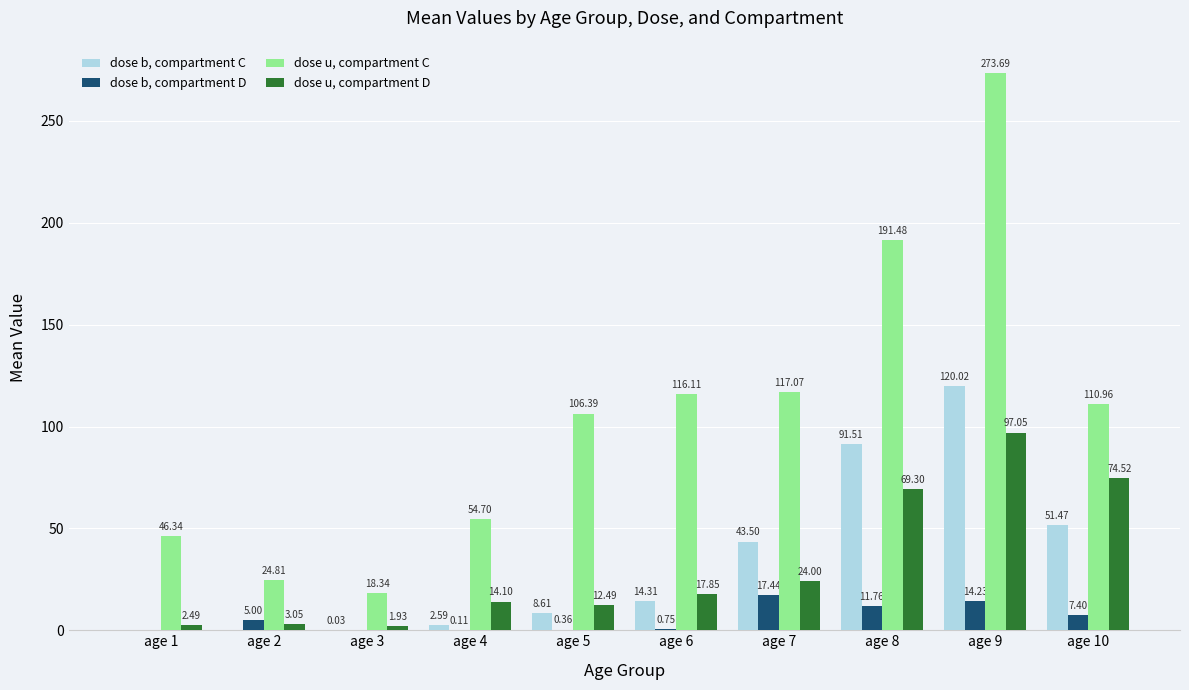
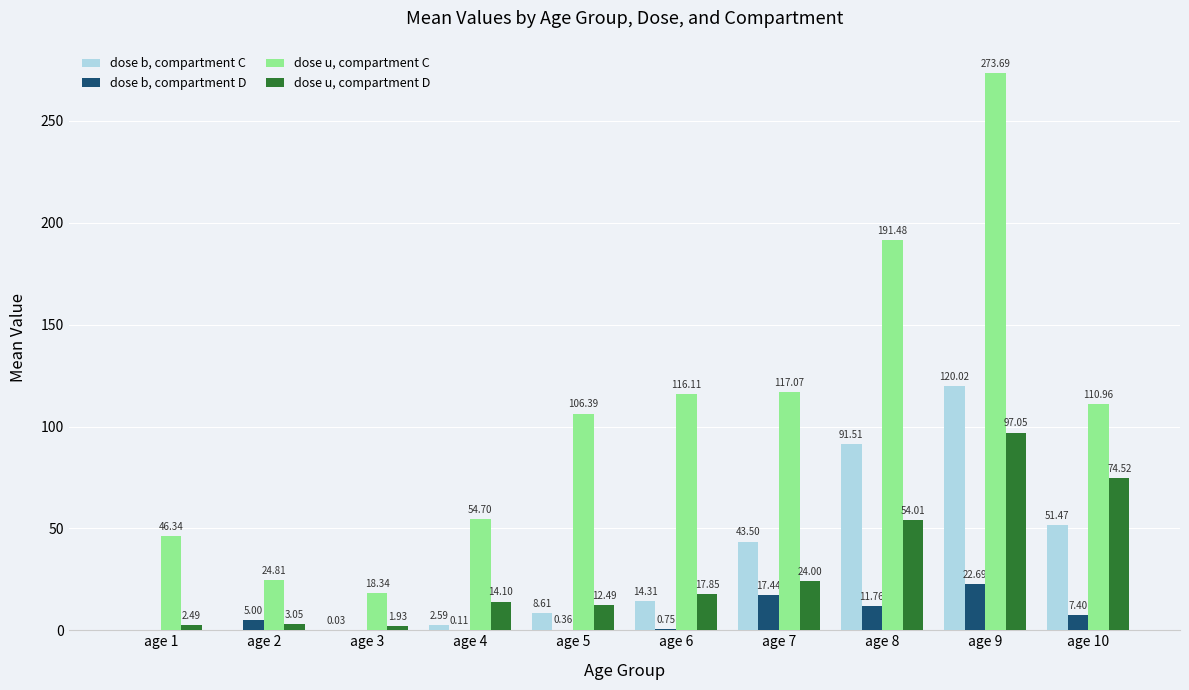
dose u, compartment D, age 8: 69.30 -> 54.01
dose b, compartment D, age 9: 14.23 -> 22.69
